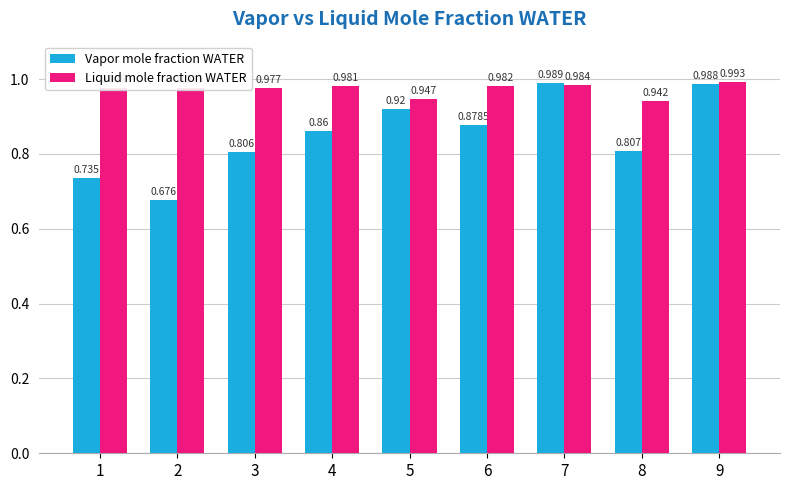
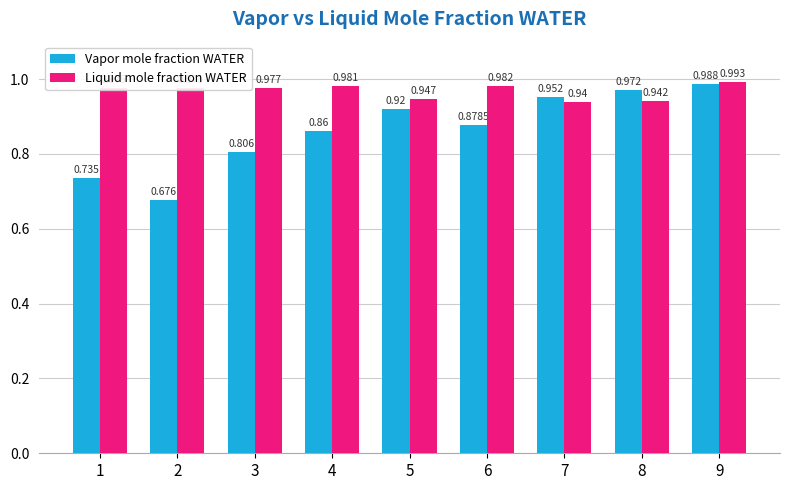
Vapor mole fraction WATER, 7: 0.989 -> 0.952
Liquid mole fraction WATER, 7: 0.984 -> 0.94
Vapor mole fraction WATER, 8: 0.807 -> 0.972
